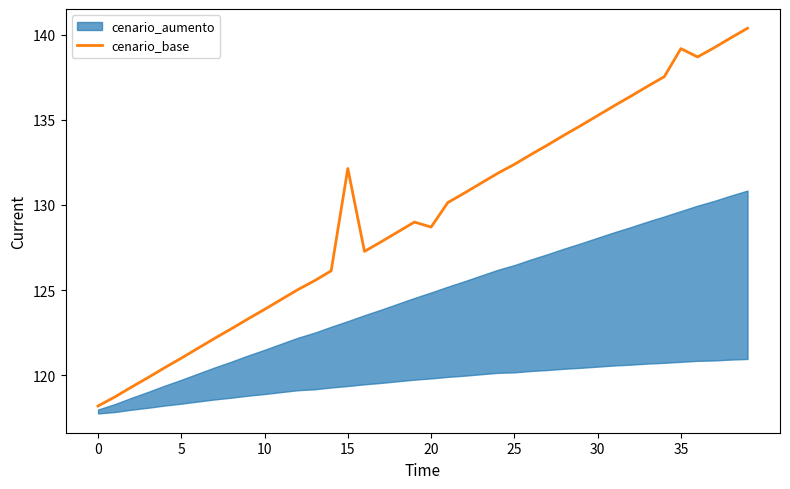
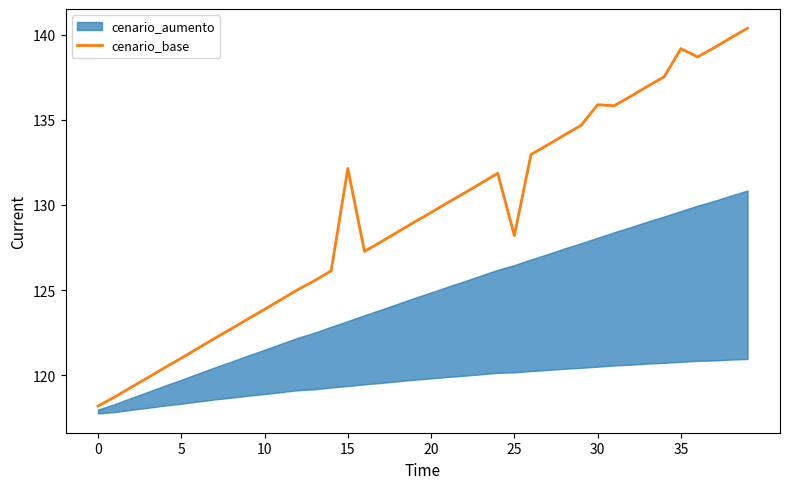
cenario_base, 20: 128.7 -> 129.6
cenario_base, 25: 132.4 -> 128.2
cenario_base, 30: 135.2 -> 135.9
